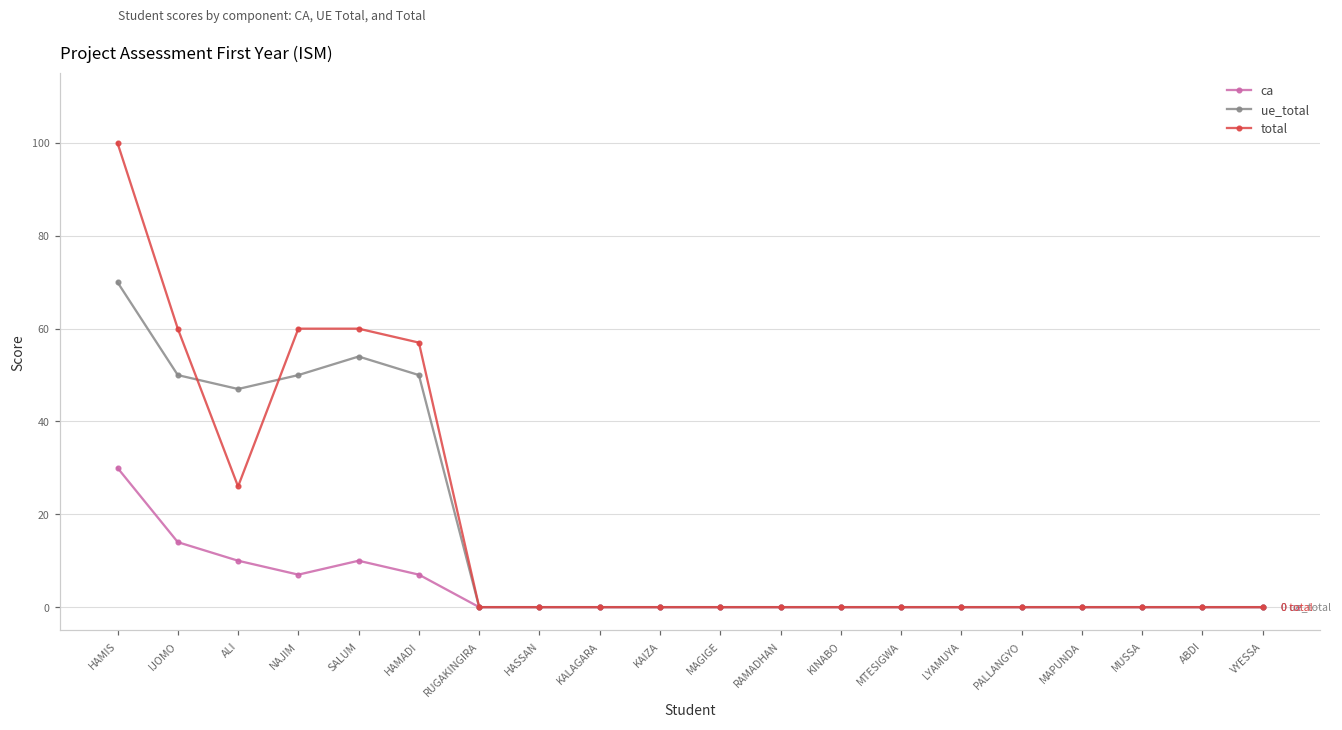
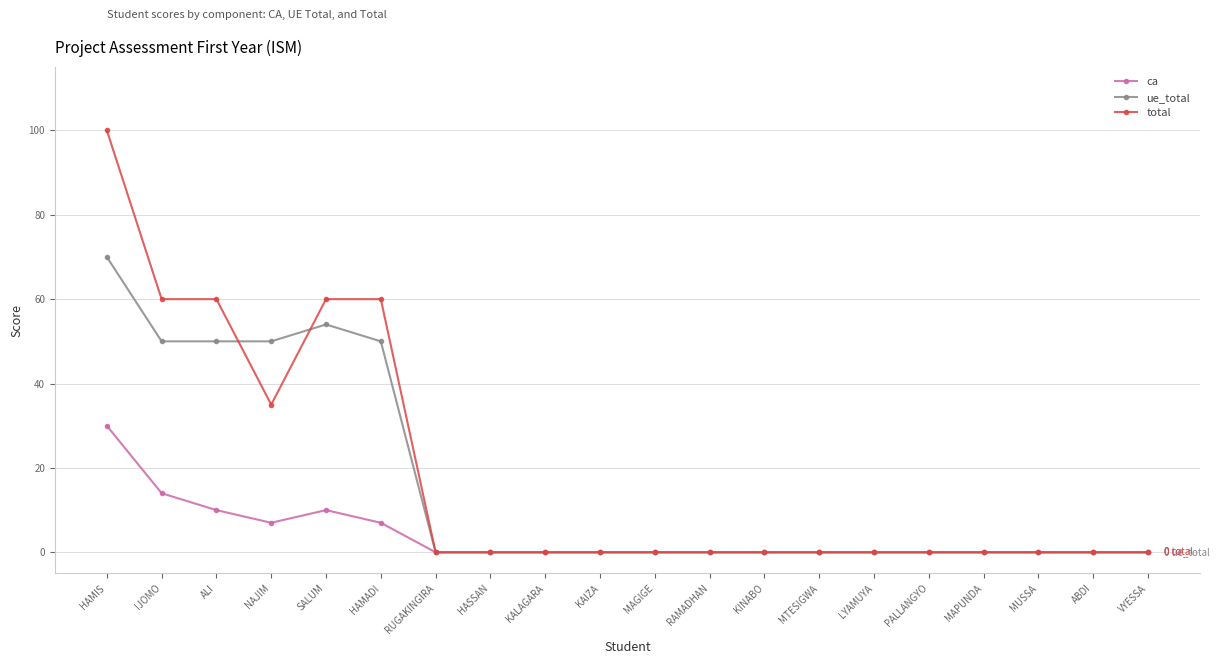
ue_total, ALI: 47 -> 50
total, ALI: 26 -> 60
total, NAJIM: 60 -> 35
total, HAMADI: 57 -> 60
